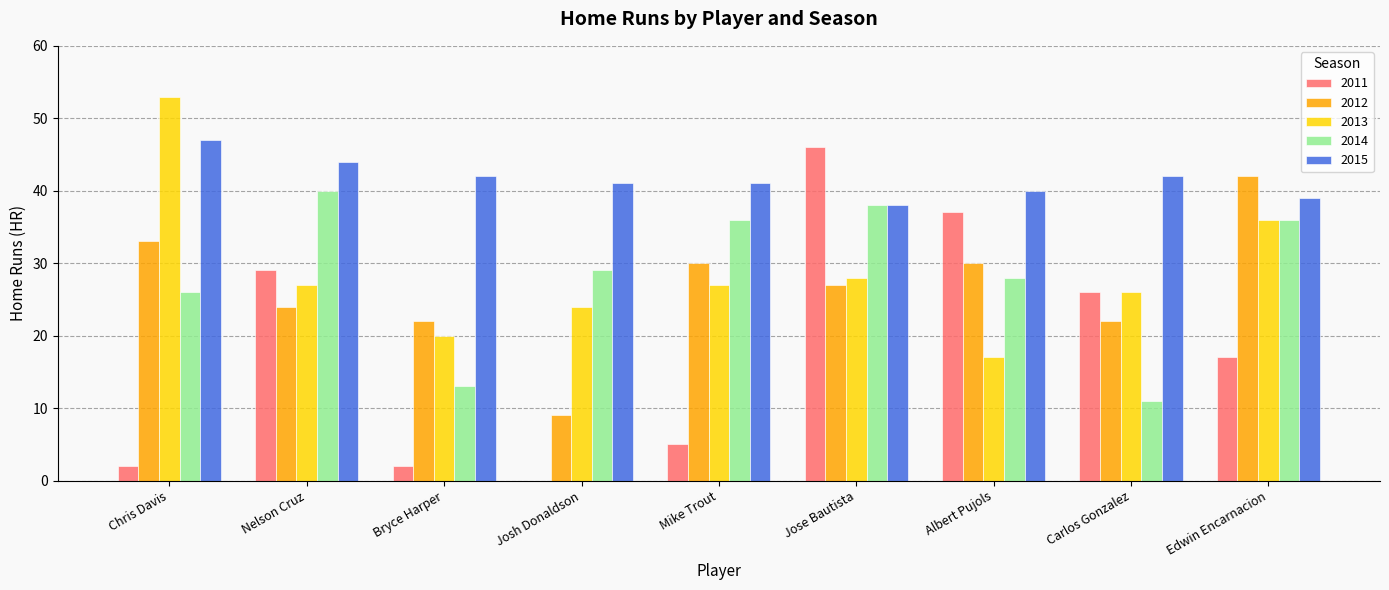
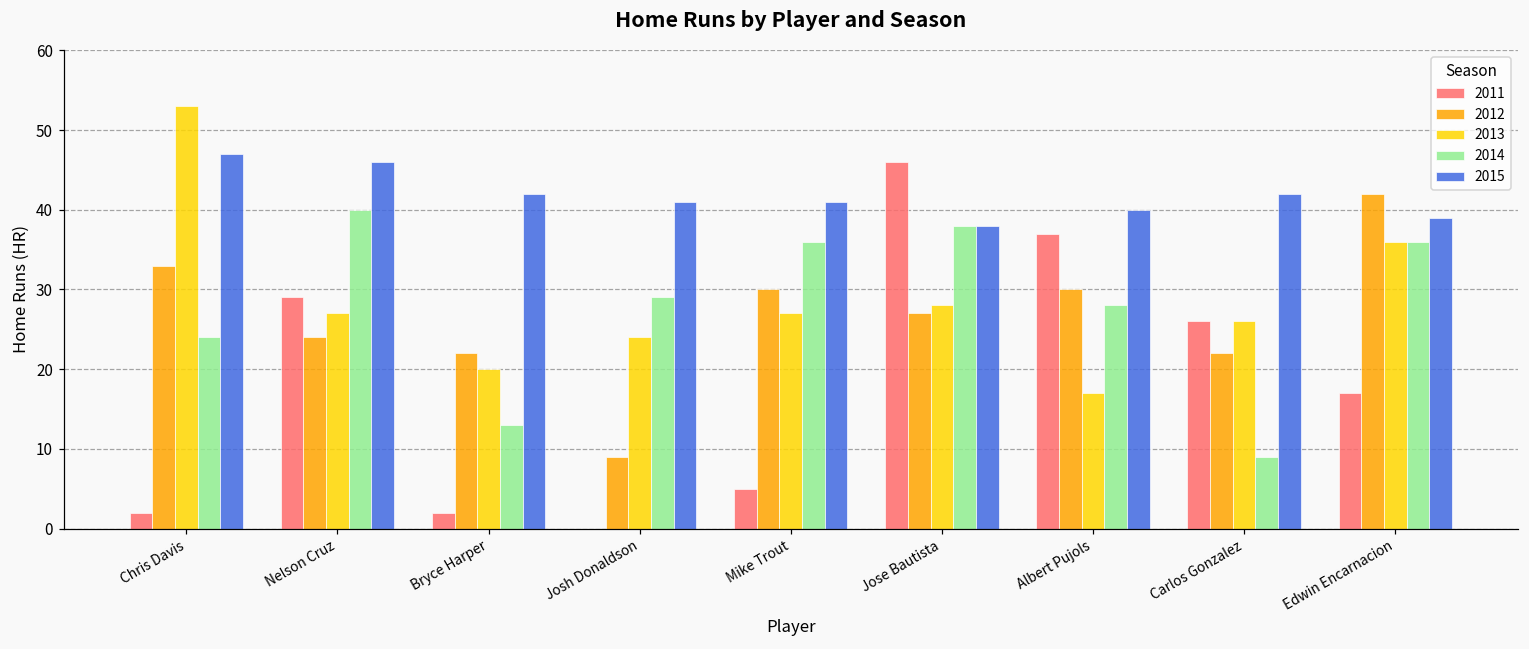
2014, Chris Davis: 26 -> 24
2015, Nelson Cruz: 44 -> 46
2014, Carlos Gonzalez: 11 -> 9
